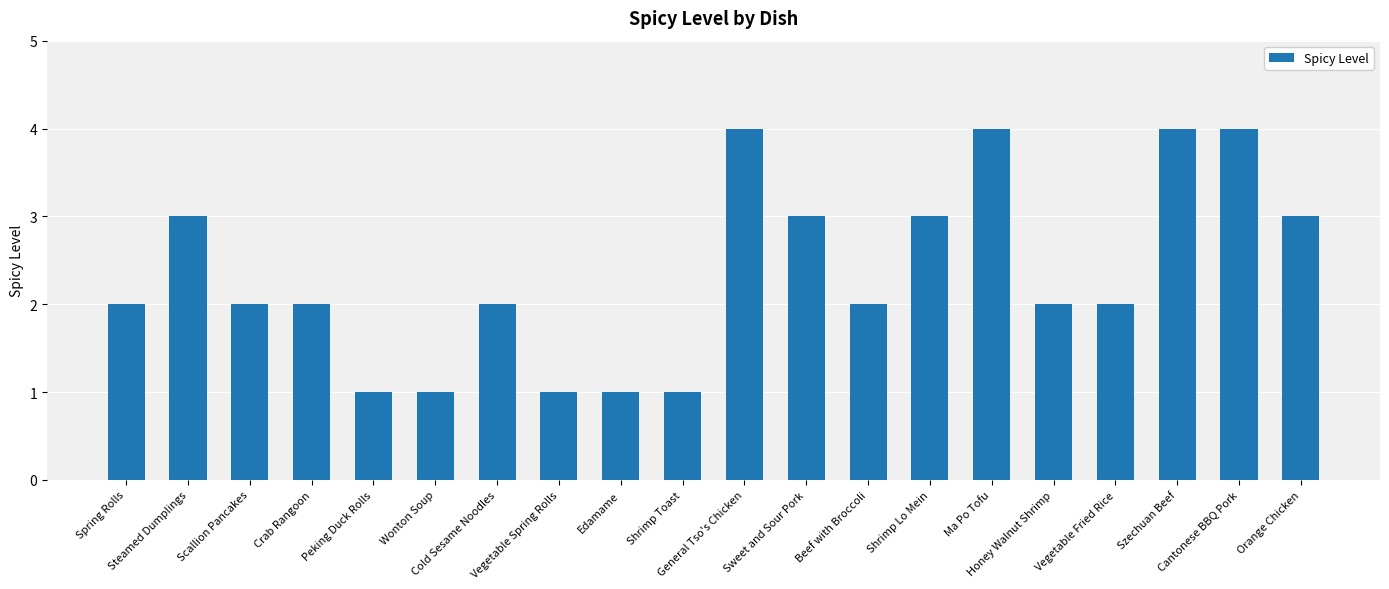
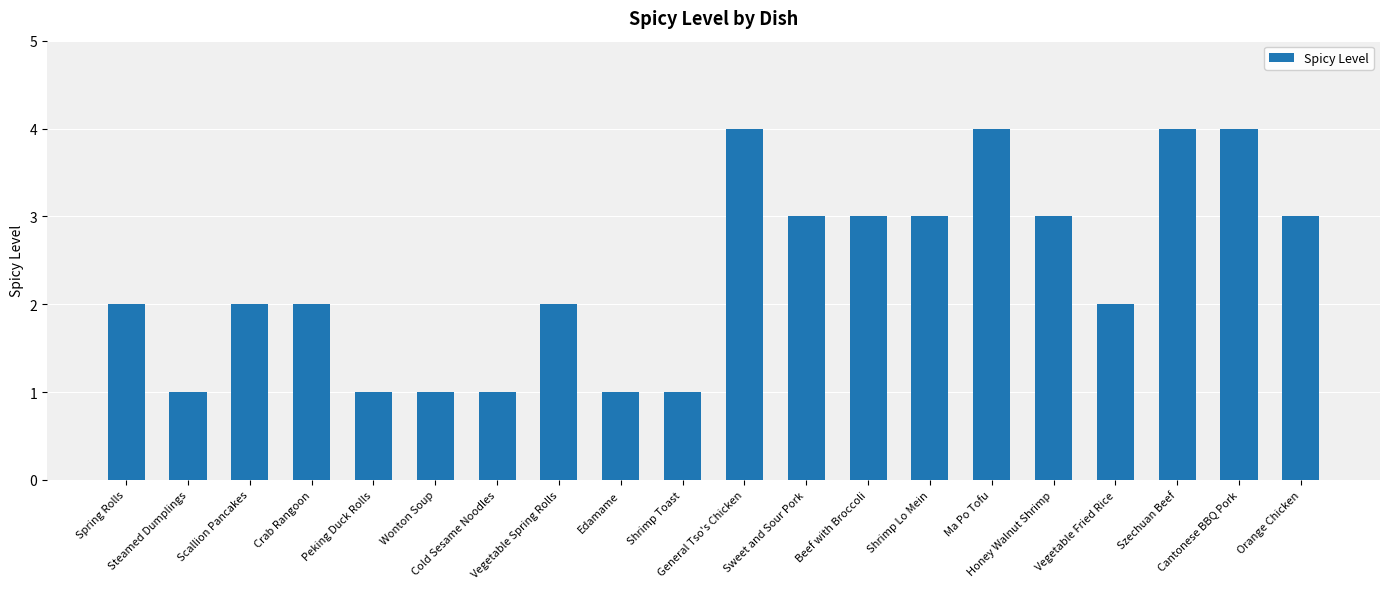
Steamed Dumplings: 3 -> 1
Cold Sesame Noodles: 2 -> 1
Vegetable Spring Rolls: 1 -> 2
Beef with Broccoli: 2 -> 3
Honey Walnut Shrimp: 2 -> 3
